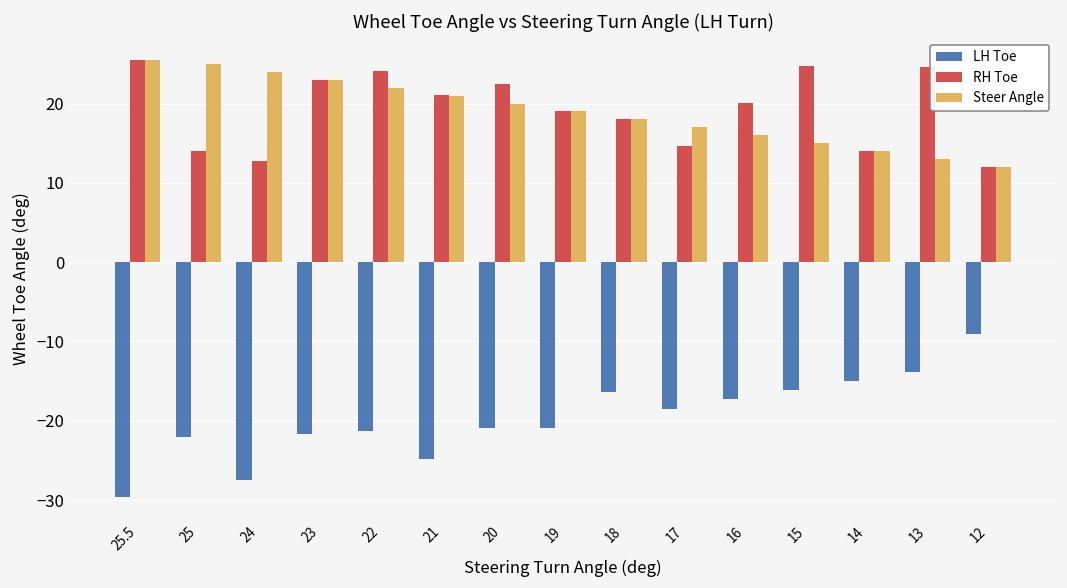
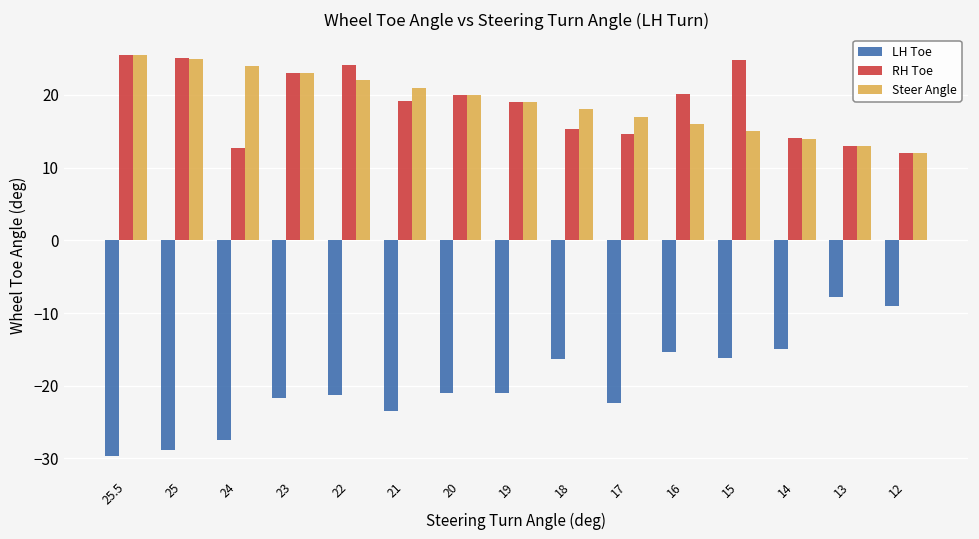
LH Toe, 25: -22 -> -29
RH Toe, 25: 14 -> 25
LH Toe, 21: -25 -> -23
RH Toe, 21: 21 -> 19
RH Toe, 20: 22 -> 20
RH Toe, 18: 18 -> 15
LH Toe, 17: -19 -> -22
LH Toe, 16: -17 -> -15
LH Toe, 13: -14 -> -8
RH Toe, 13: 25 -> 13
